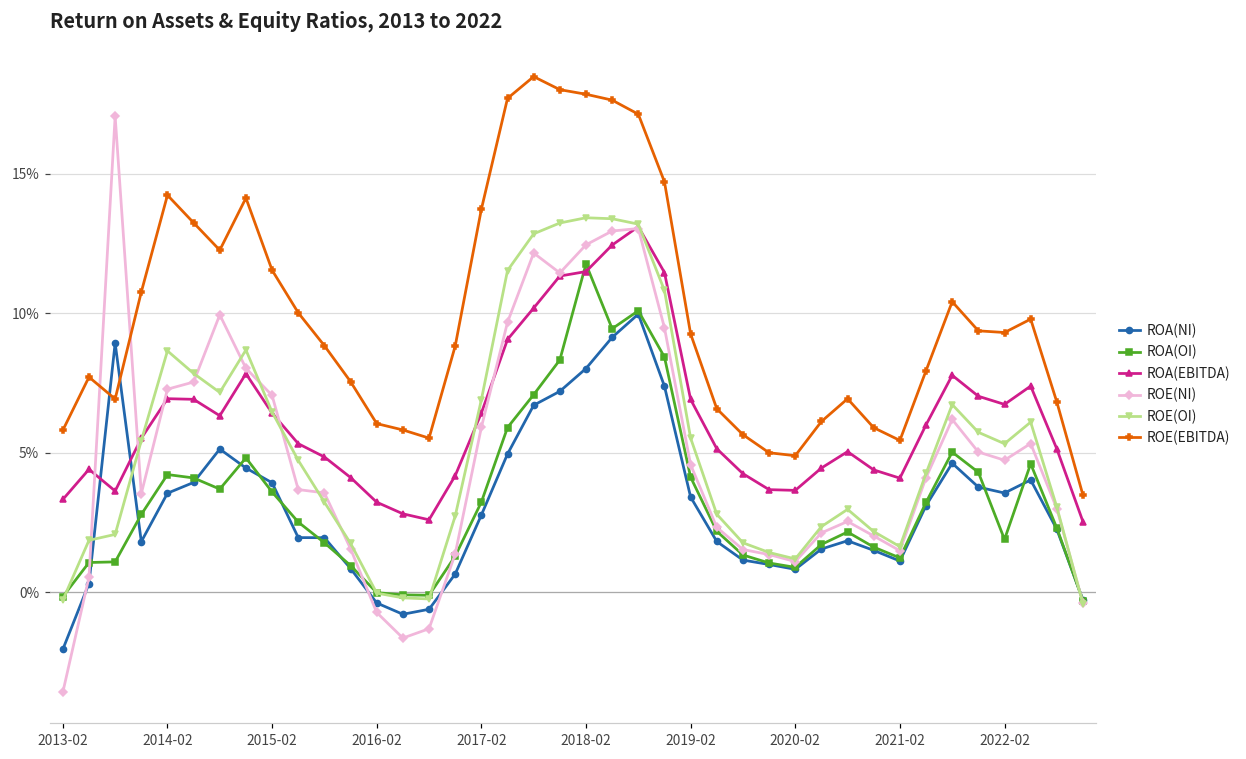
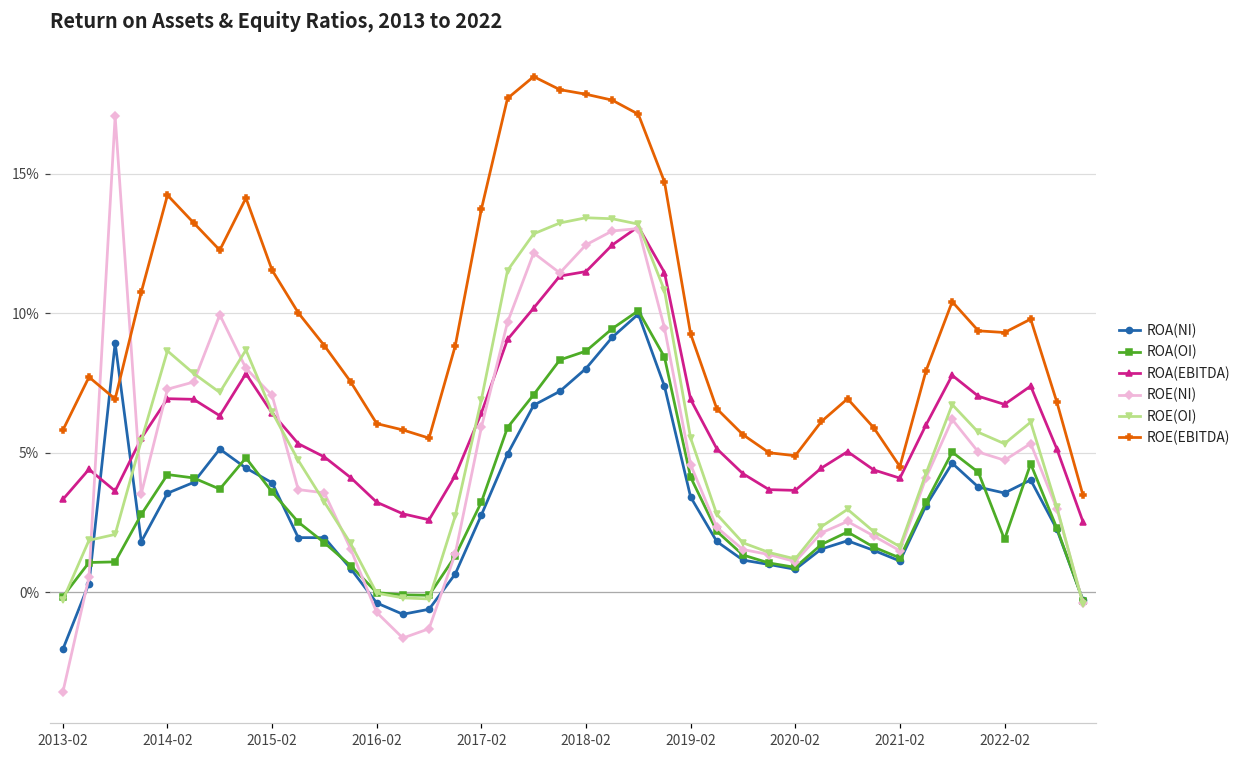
ROA(OI), 2018-02: 11.8% -> 8.6%
ROE(EBITDA), 2021-02: 5.4% -> 4.5%
